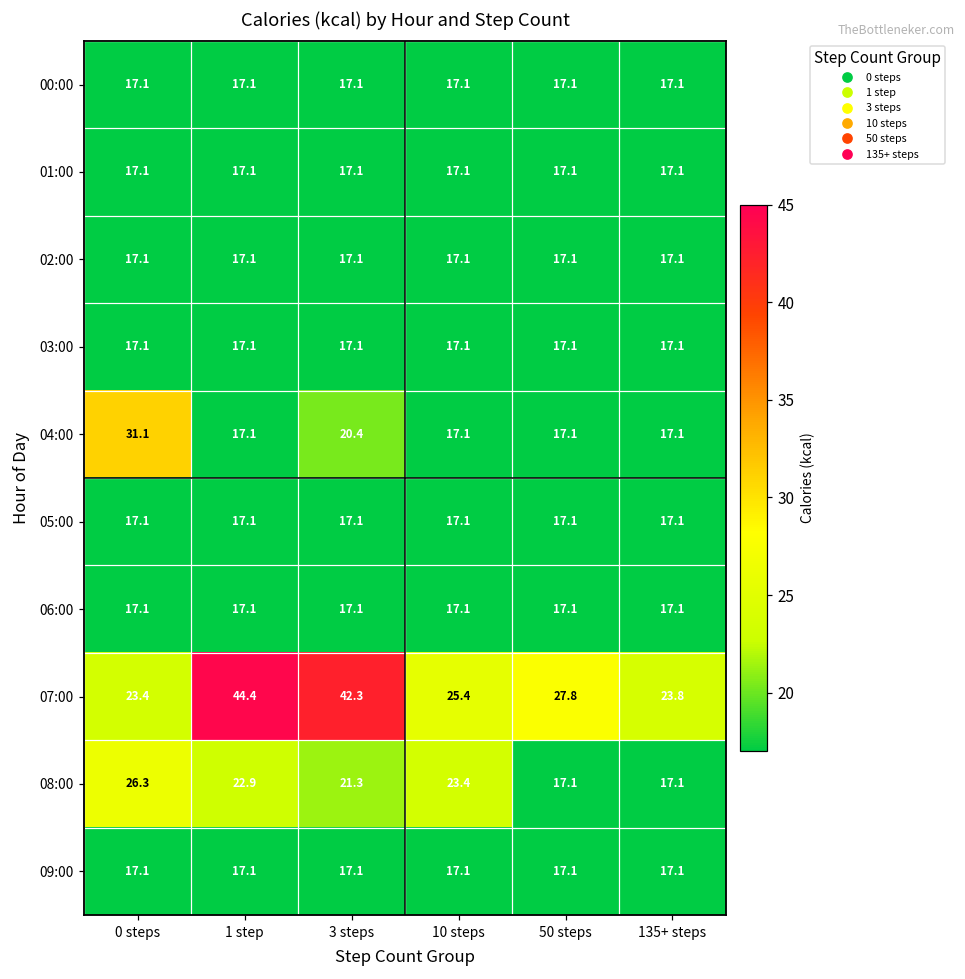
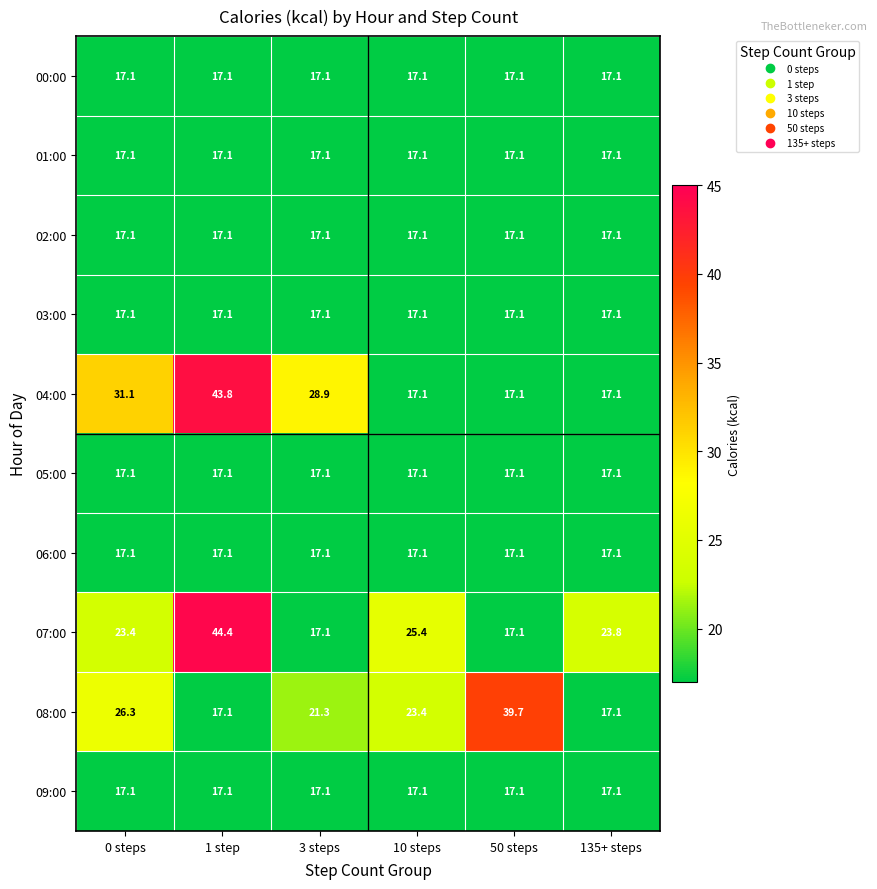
04:00, 1 step: 17.1 -> 43.8
04:00, 3 steps: 20.4 -> 28.9
07:00, 3 steps: 42.3 -> 17.1
07:00, 50 steps: 27.8 -> 17.1
08:00, 1 step: 22.9 -> 17.1
08:00, 50 steps: 17.1 -> 39.7
